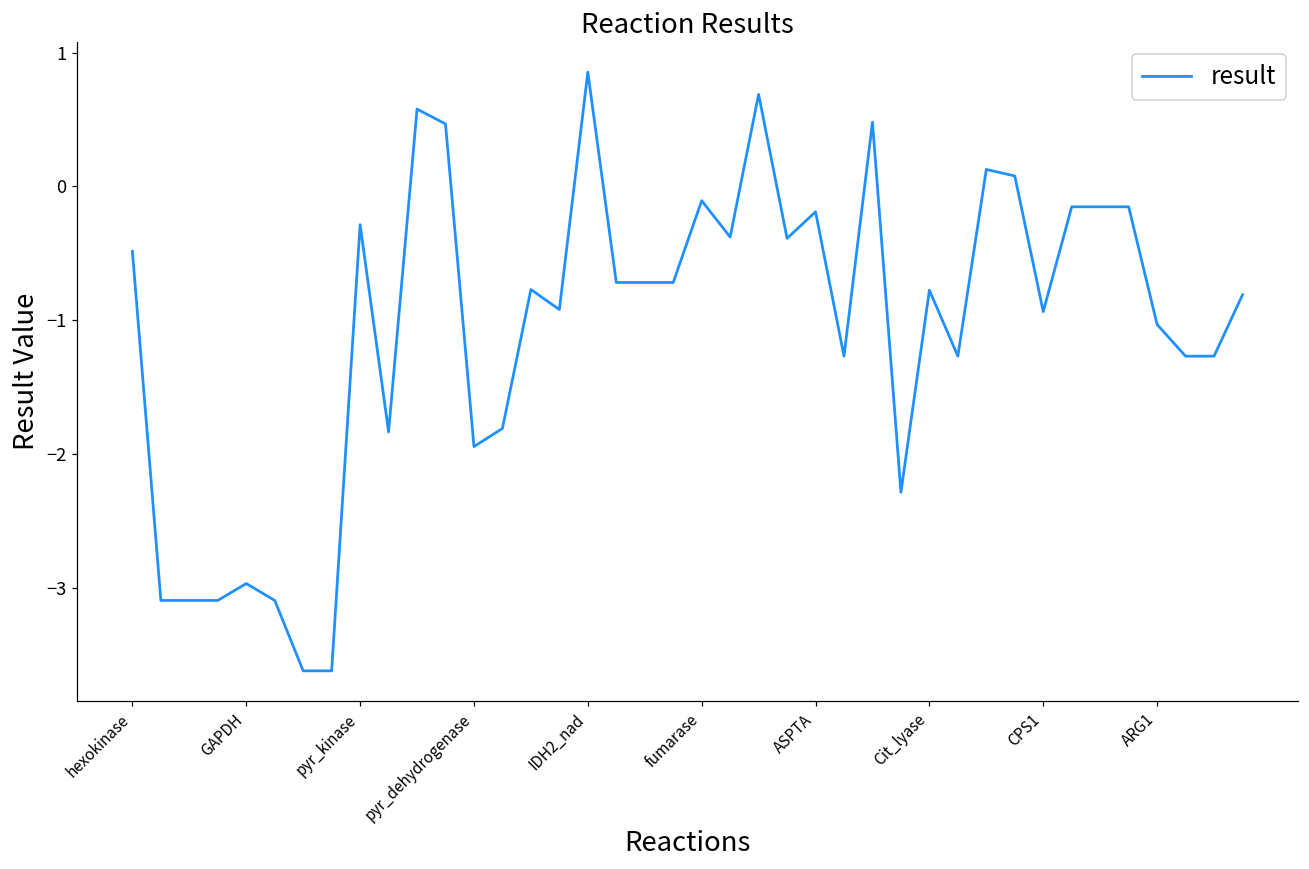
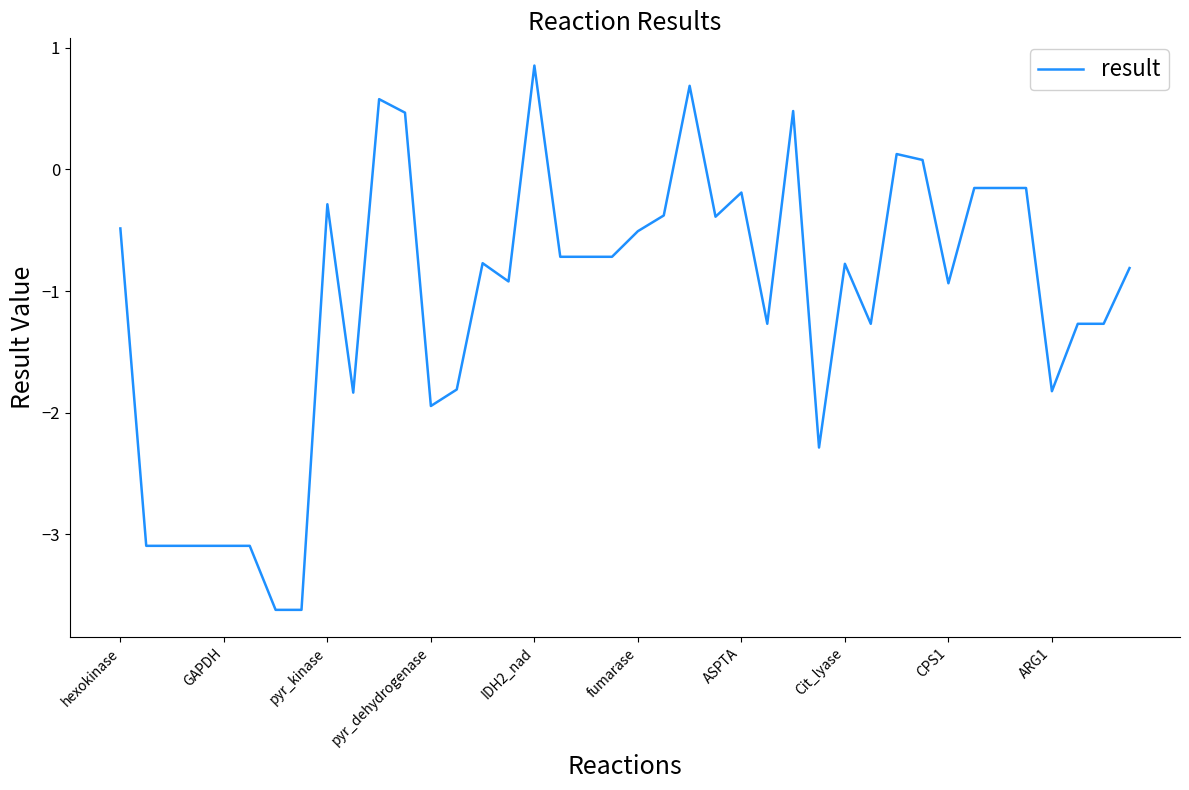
GAPDH: -2.97 -> -3.09
fumarase: -0.11 -> -0.51
ARG1: -1.03 -> -1.82
